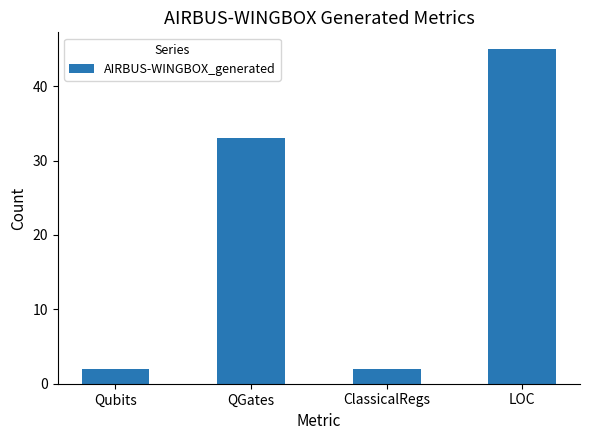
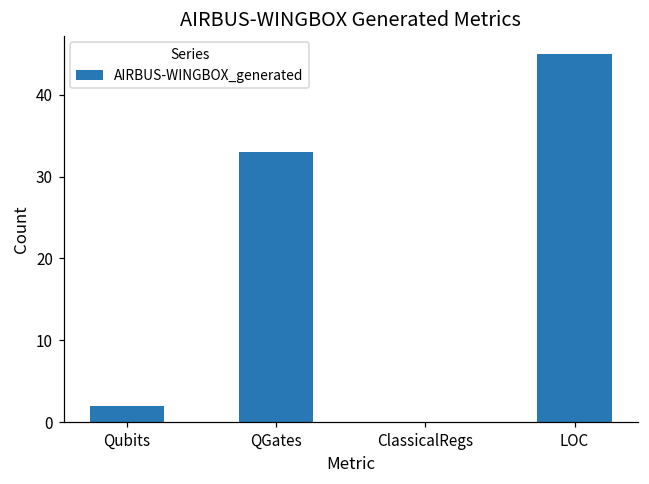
ClassicalRegs: 2 -> 0
